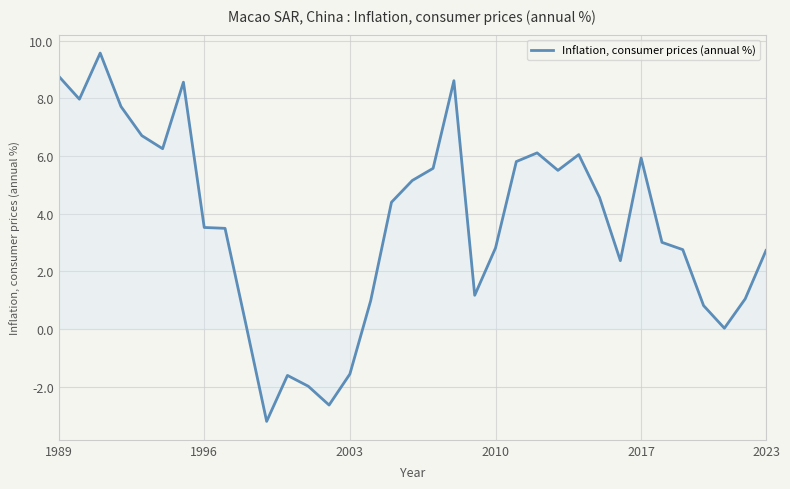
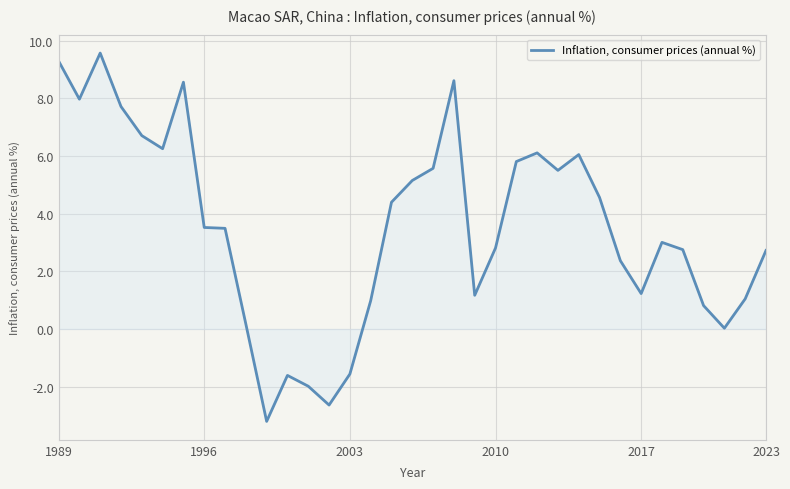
Inflation, consumer prices (annual %), 1989: 8.8 -> 9.3
Inflation, consumer prices (annual %), 2017: 5.9 -> 1.2
